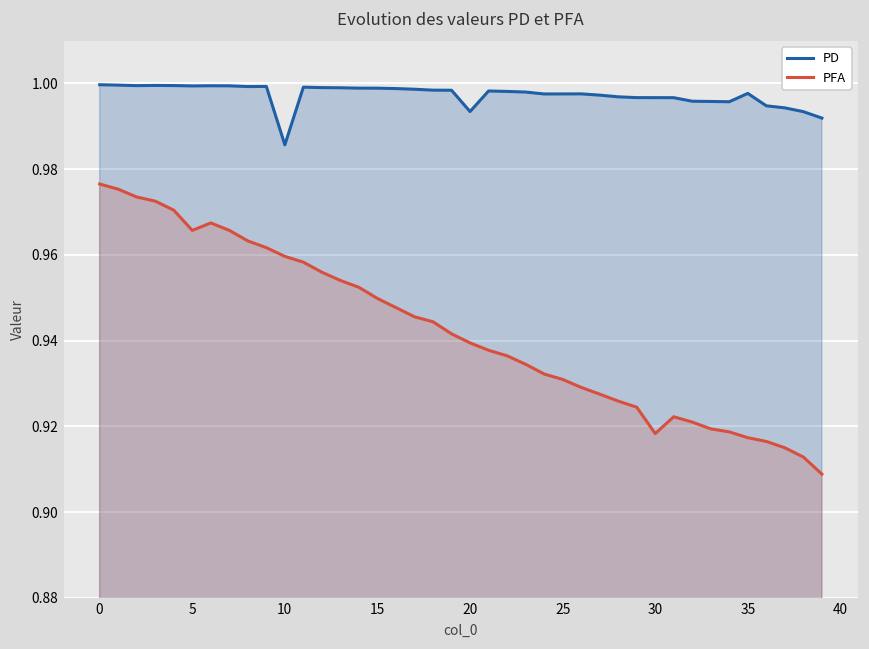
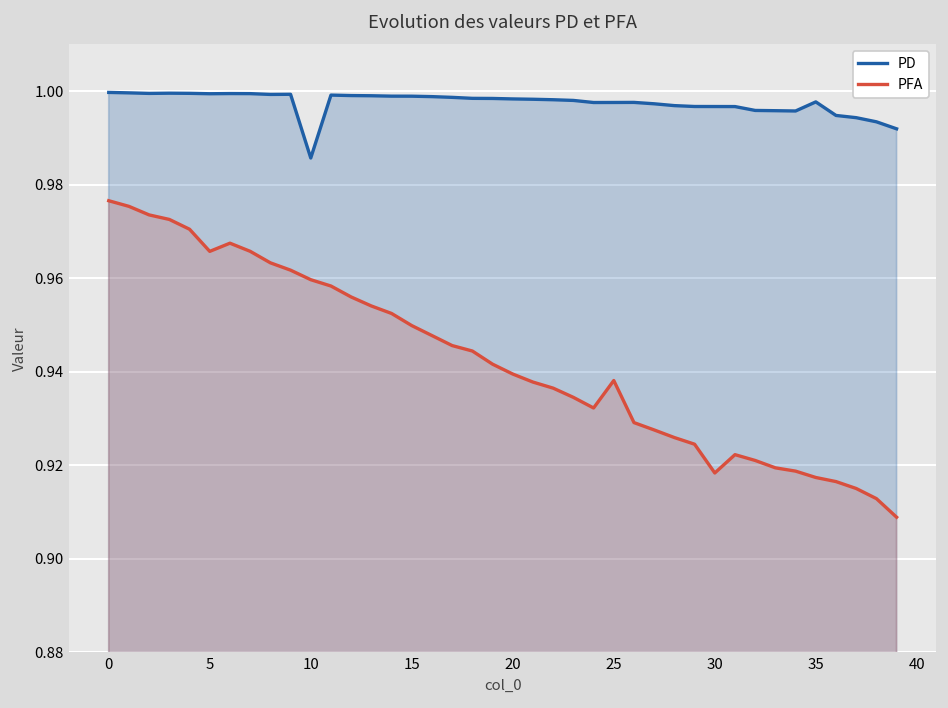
PD, 20: 0.993 -> 0.998
PFA, 25: 0.931 -> 0.938
